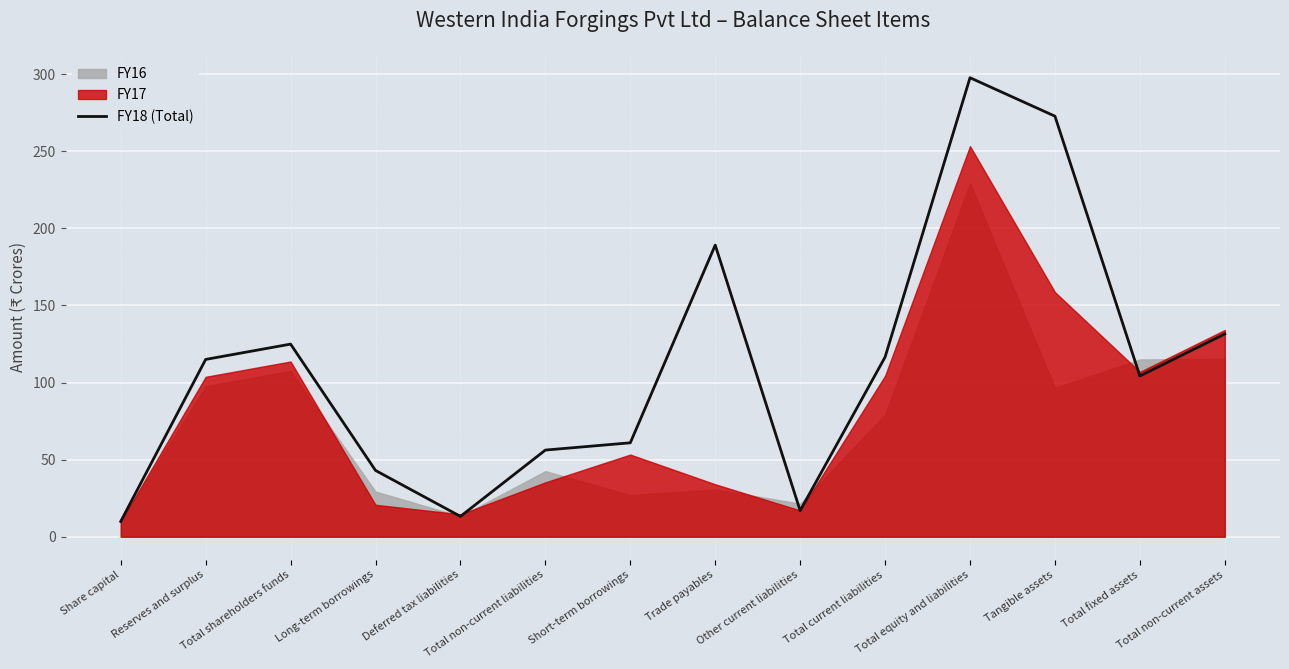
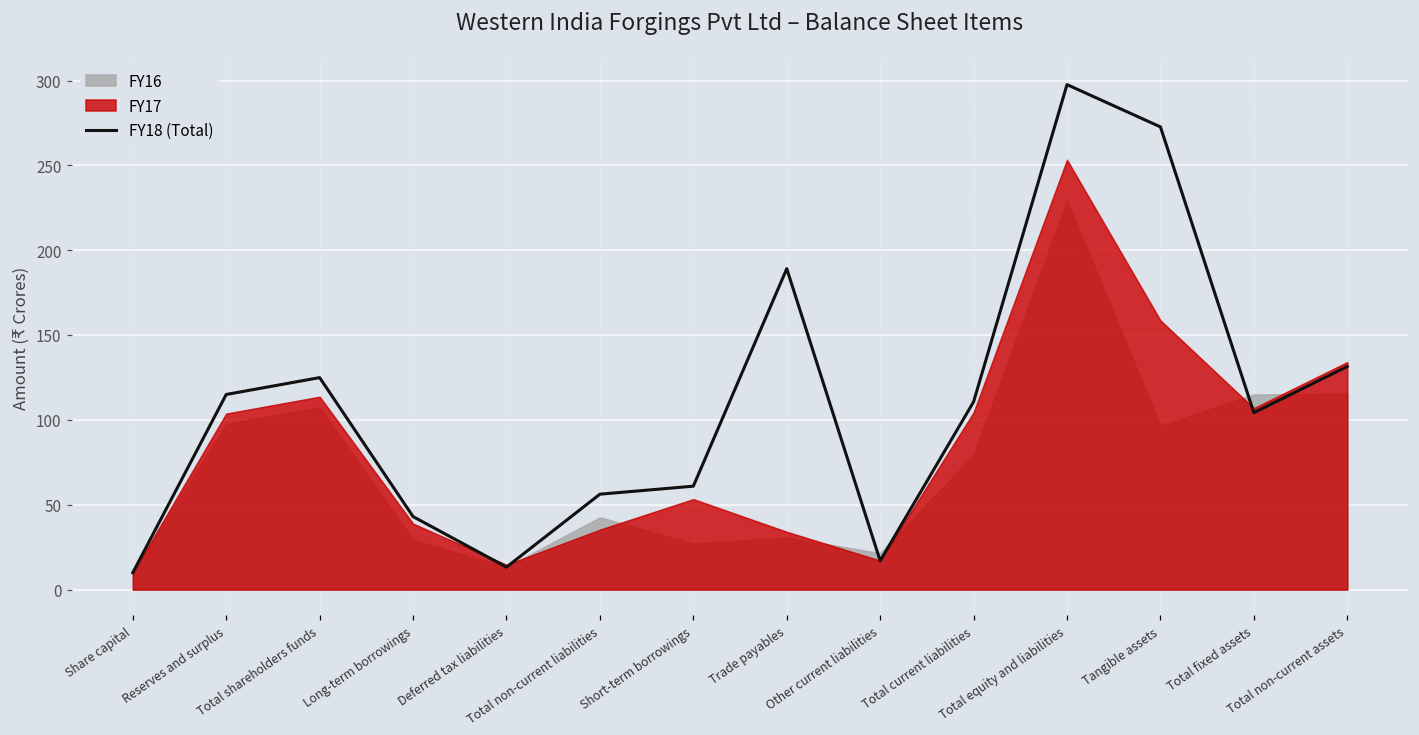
FY17, Long-term borrowings: 21 -> 39
FY18 (Total), Total current liabilities: 116 -> 111
